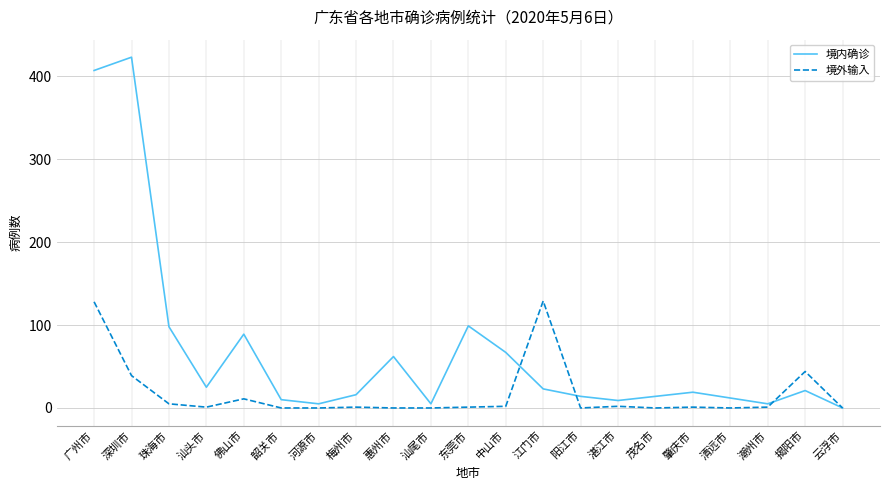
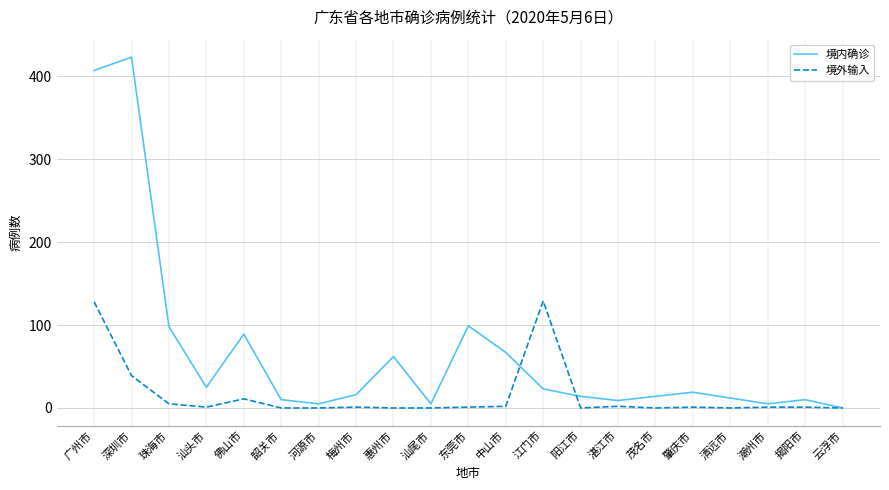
境内确诊, 揭阳市: 20 -> 10
境外输入, 揭阳市: 40 -> 0
